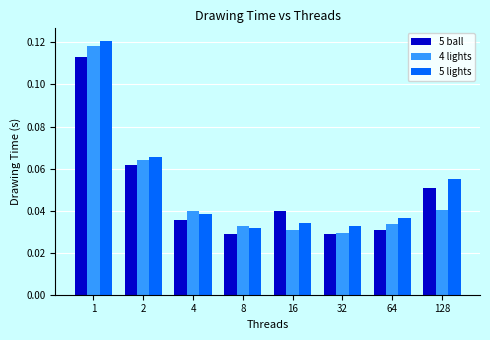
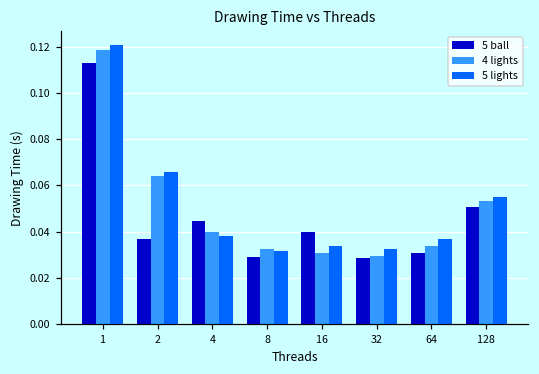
5 ball, 2: 0.062 -> 0.037
5 ball, 4: 0.035 -> 0.045
4 lights, 128: 0.040 -> 0.053
